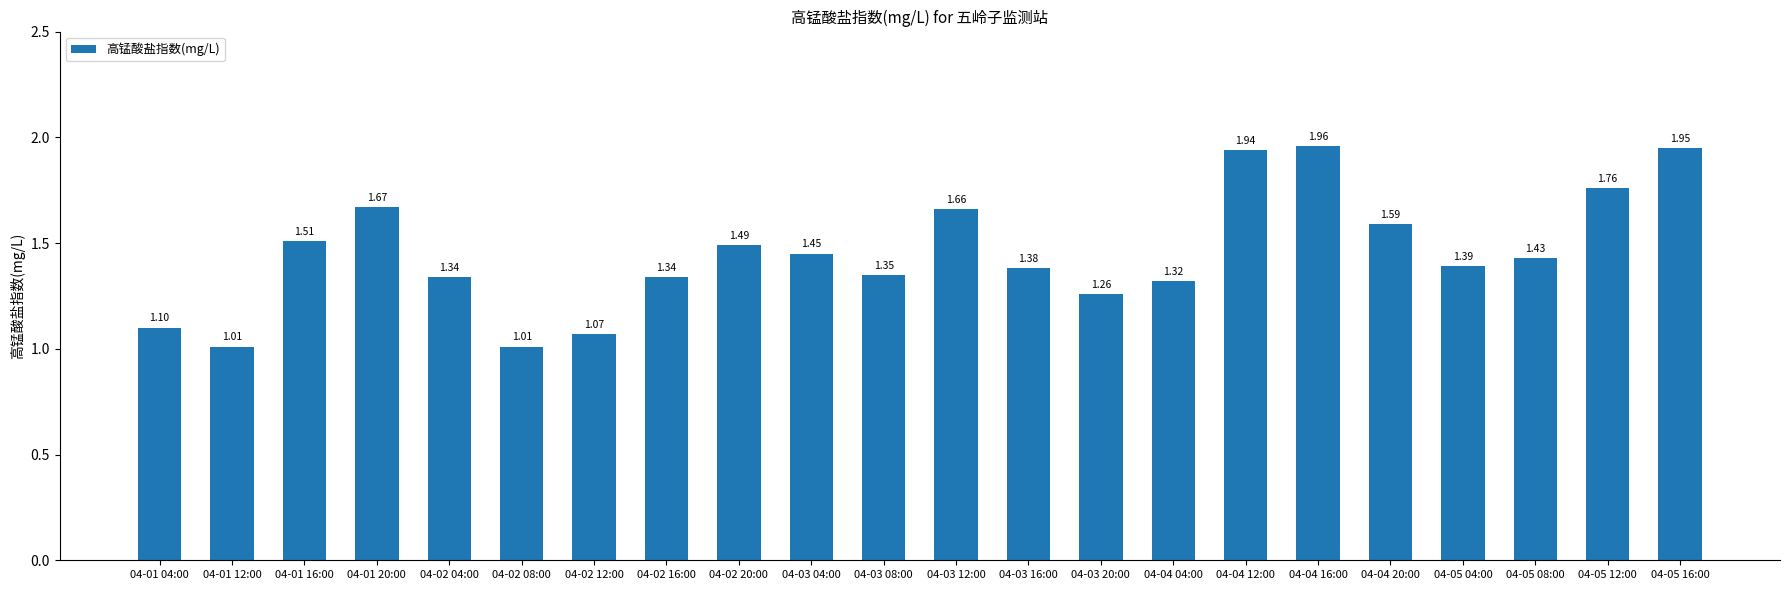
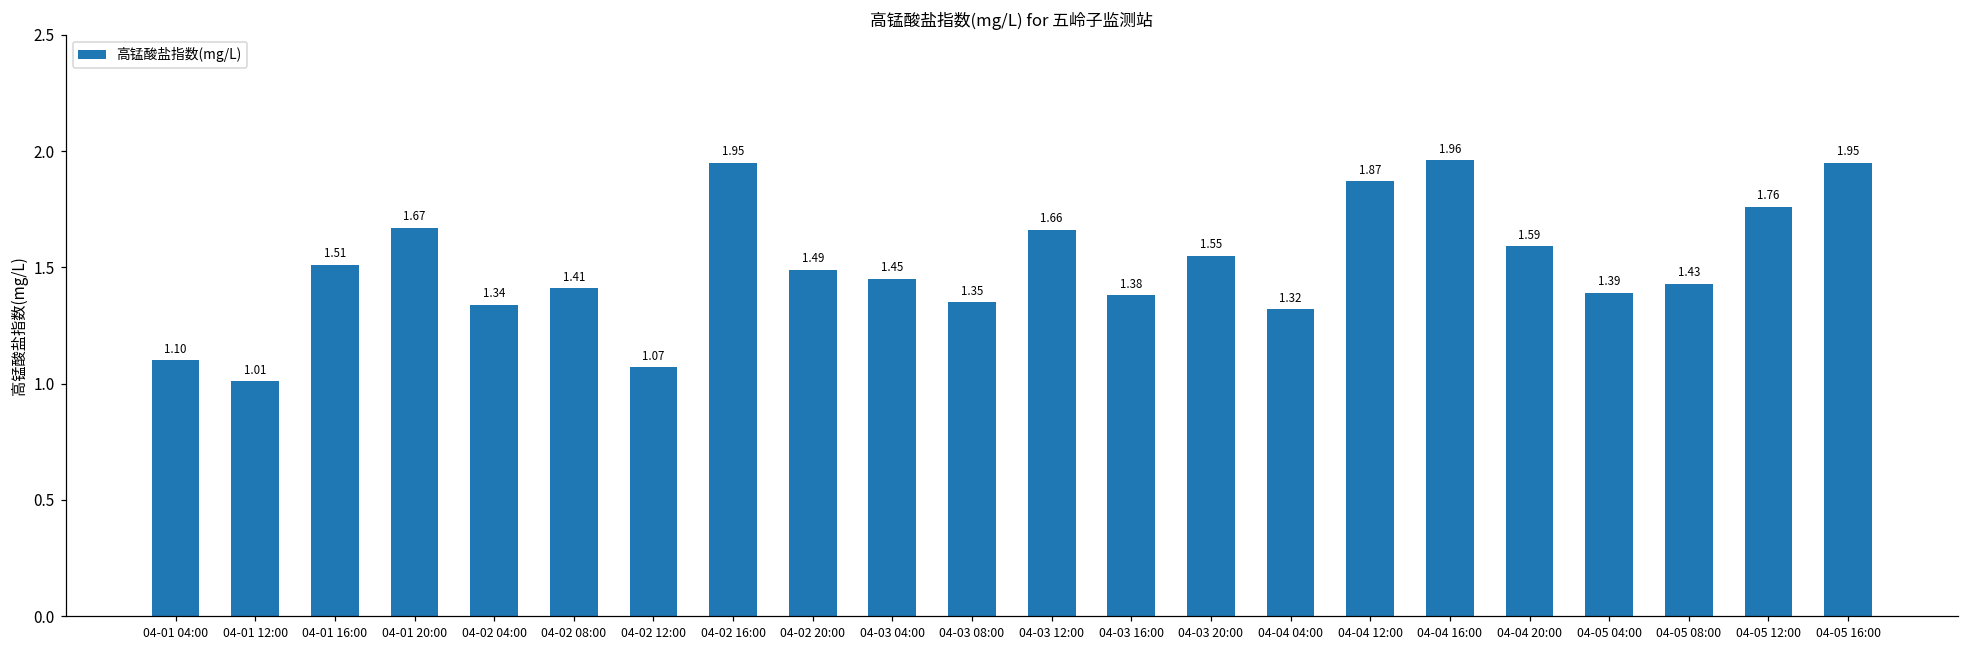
04-02 08:00: 1.01 -> 1.41
04-02 16:00: 1.34 -> 1.95
04-03 20:00: 1.26 -> 1.55
04-04 12:00: 1.94 -> 1.87
